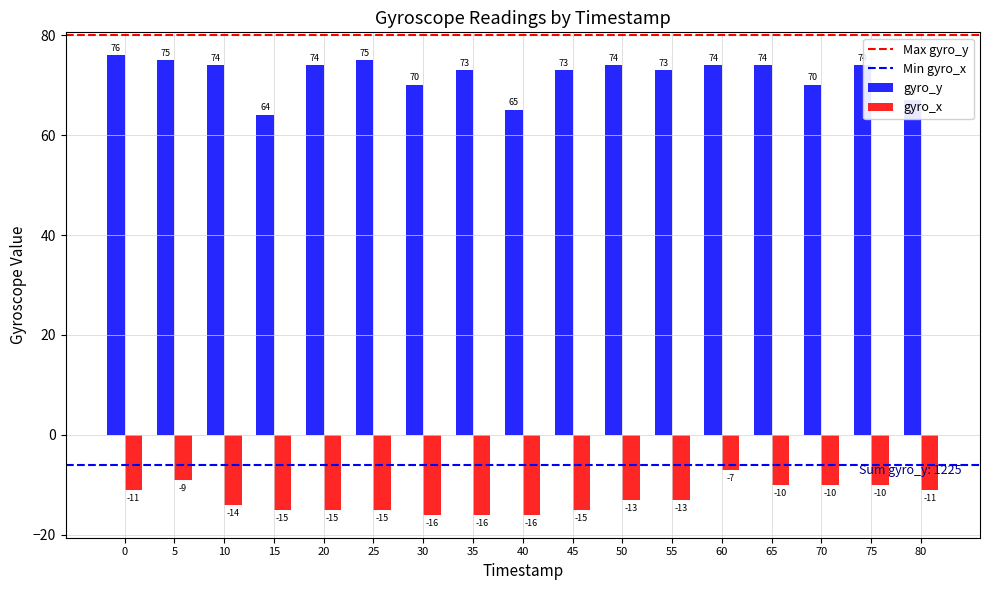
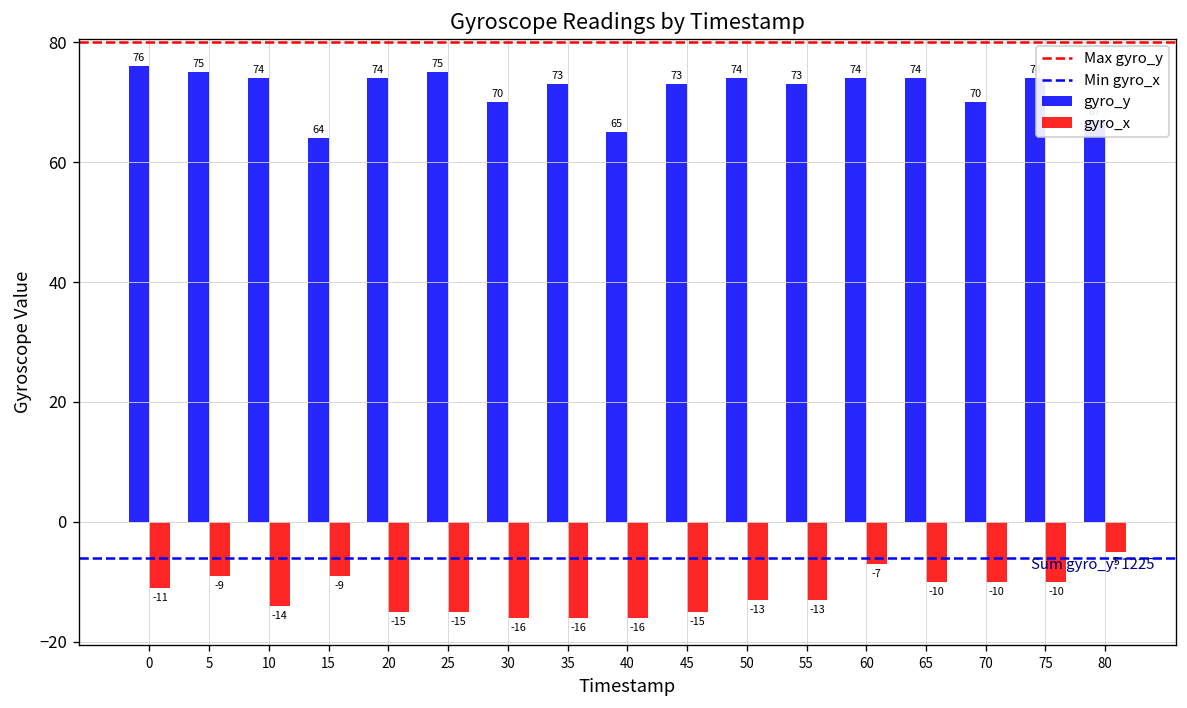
gyro_x, 15: -15 -> -9
gyro_x, 80: -11 -> -5
